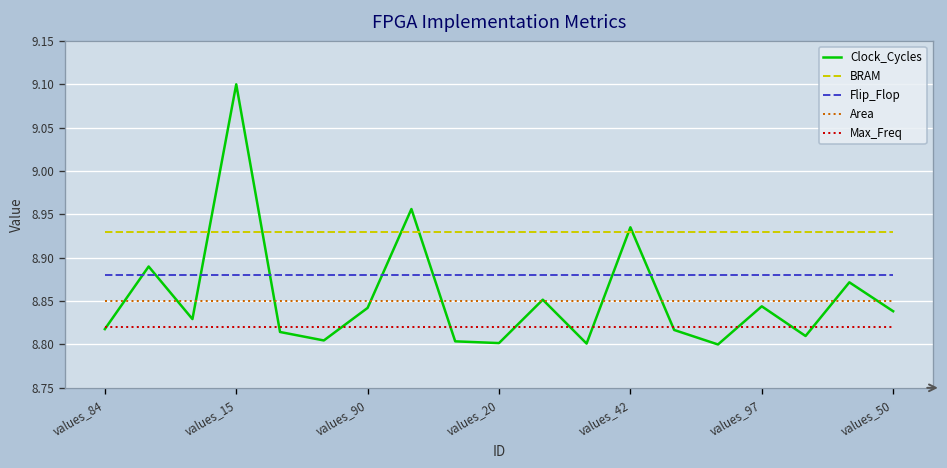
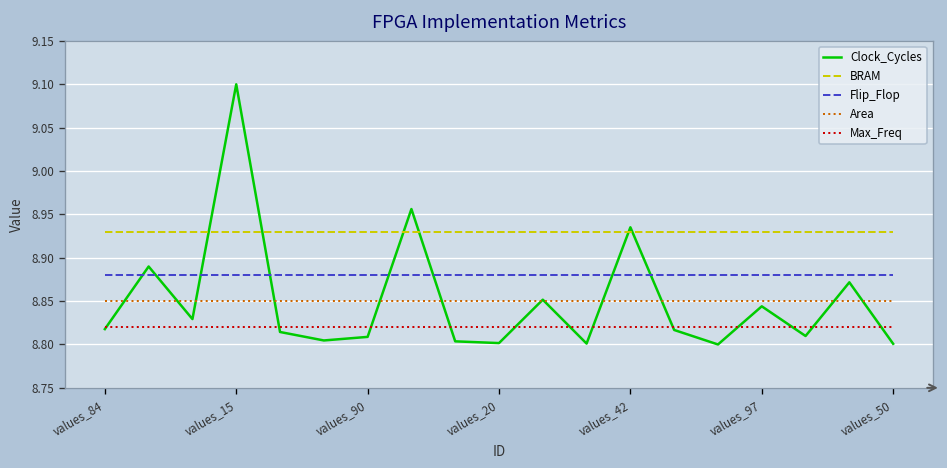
Clock_Cycles, values_90: 8.84 -> 8.81
Clock_Cycles, values_50: 8.84 -> 8.80
